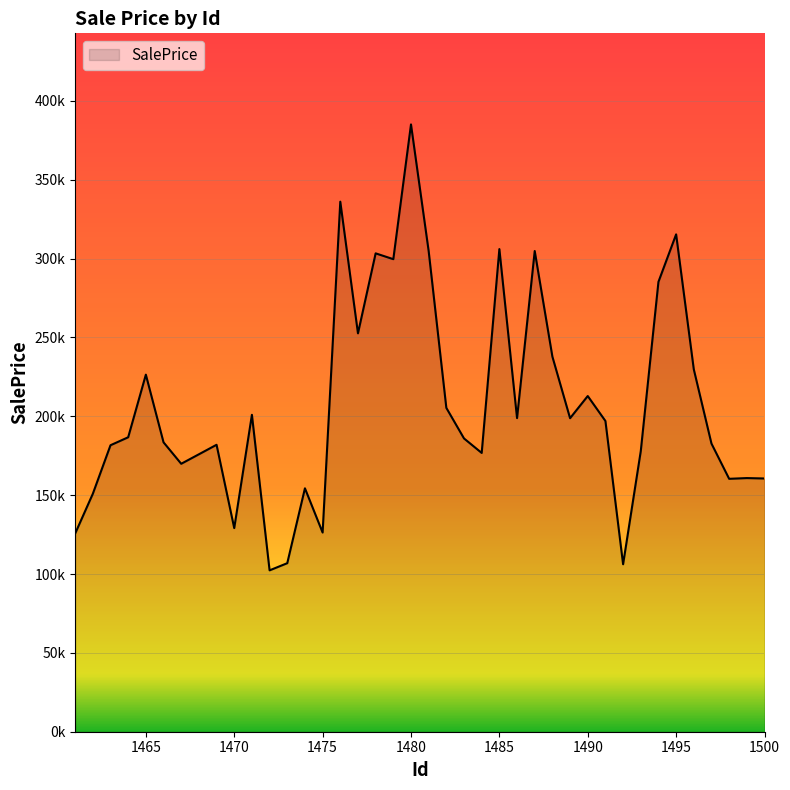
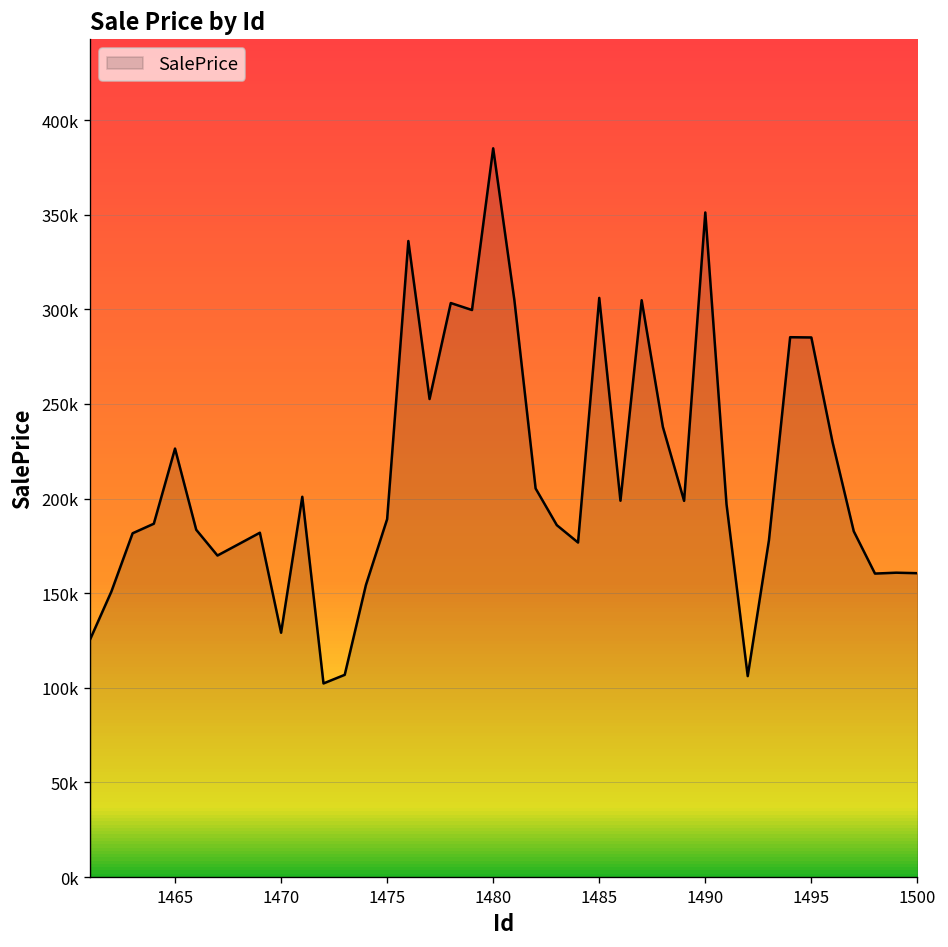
1475: 126000 -> 189000
1490: 213000 -> 351000
1495: 315000 -> 285000
